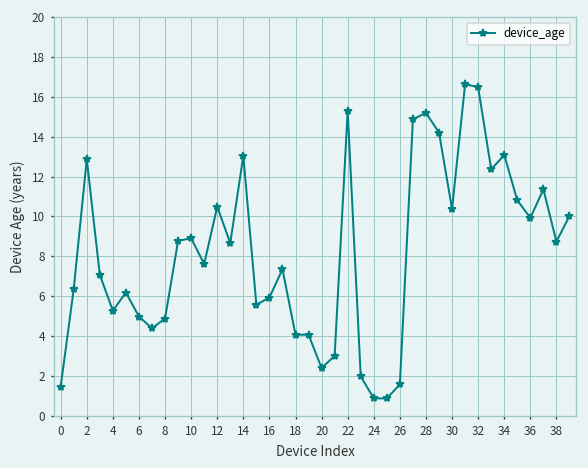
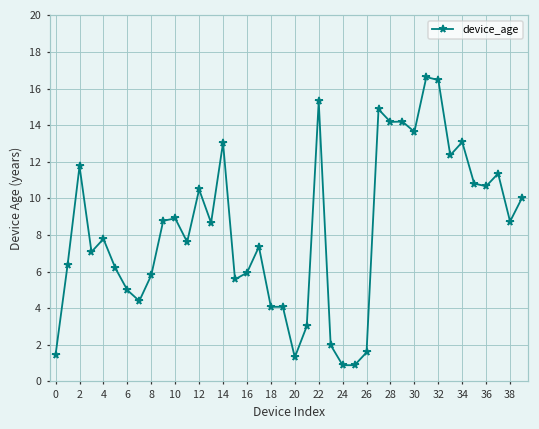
2: 12.9 -> 11.8
4: 5.3 -> 7.8
8: 4.9 -> 5.8
20: 2.4 -> 1.3
28: 15.2 -> 14.2
30: 10.4 -> 13.6
36: 9.9 -> 10.7
